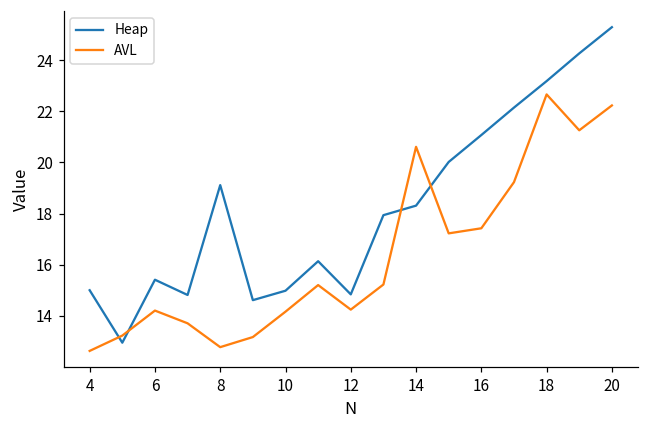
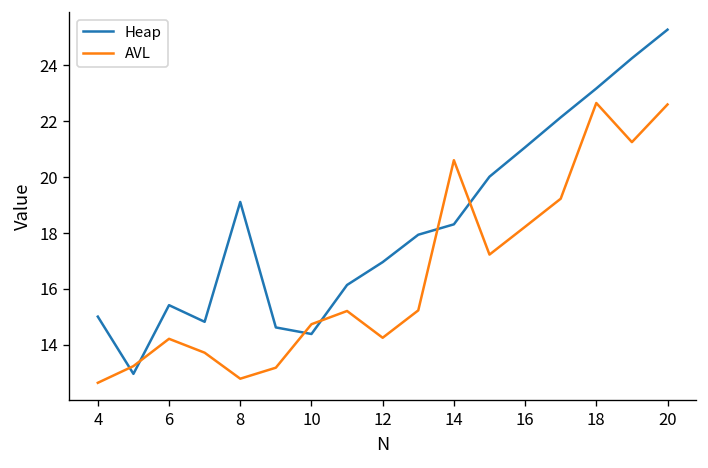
Heap, 10: 15.0 -> 14.4
AVL, 10: 14.2 -> 14.7
Heap, 12: 14.8 -> 17.0
AVL, 16: 17.4 -> 18.2
AVL, 20: 22.2 -> 22.6
